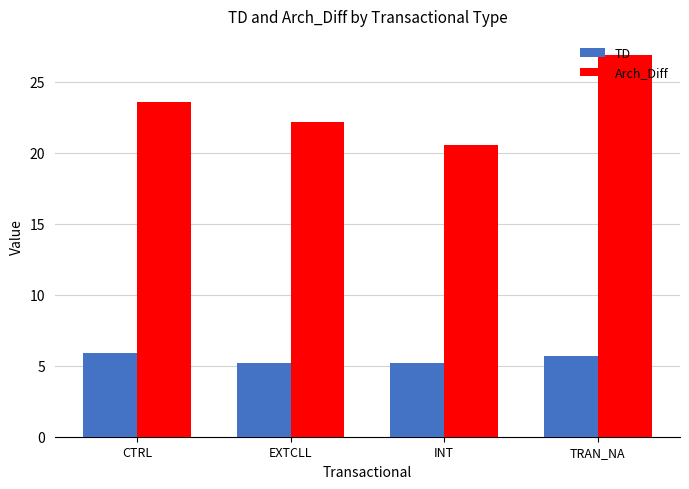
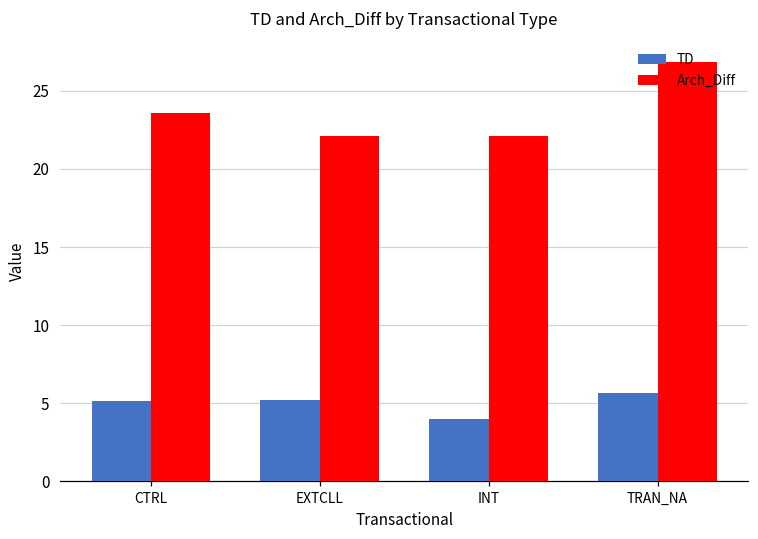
TD, CTRL: 5.9 -> 5.2
TD, INT: 5.2 -> 4.0
Arch_Diff, INT: 20.5 -> 22.1
